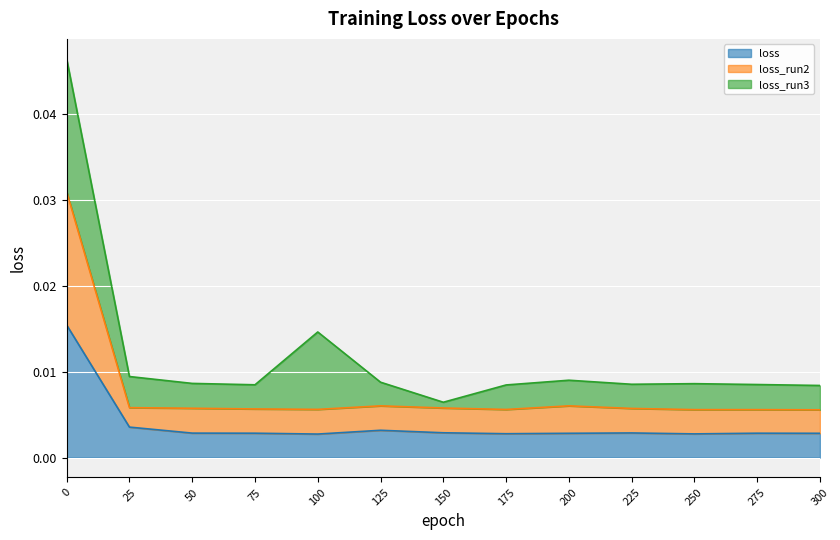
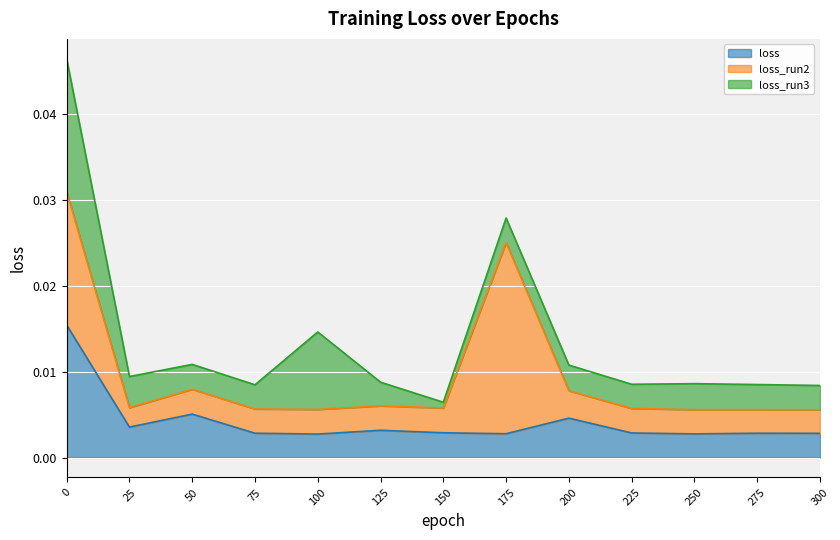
loss, 50: 0.003 -> 0.005
loss_run2, 175: 0.003 -> 0.022
loss, 200: 0.003 -> 0.005
